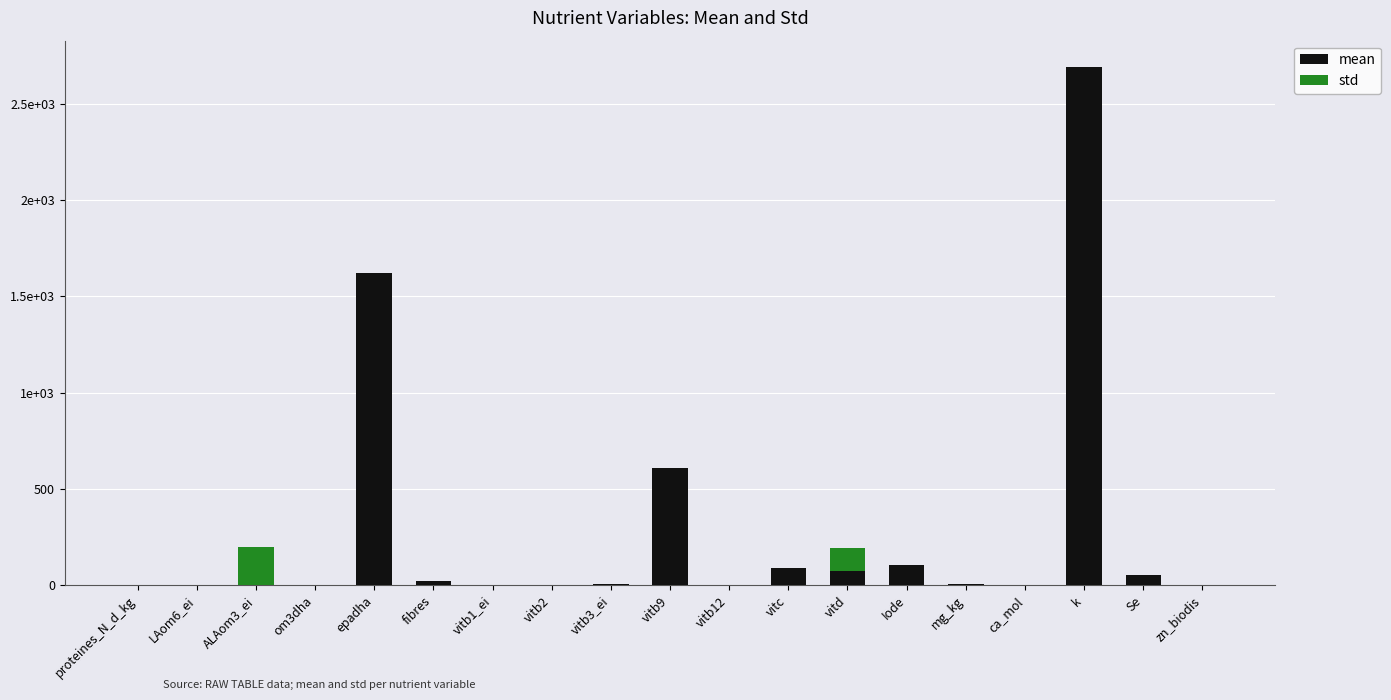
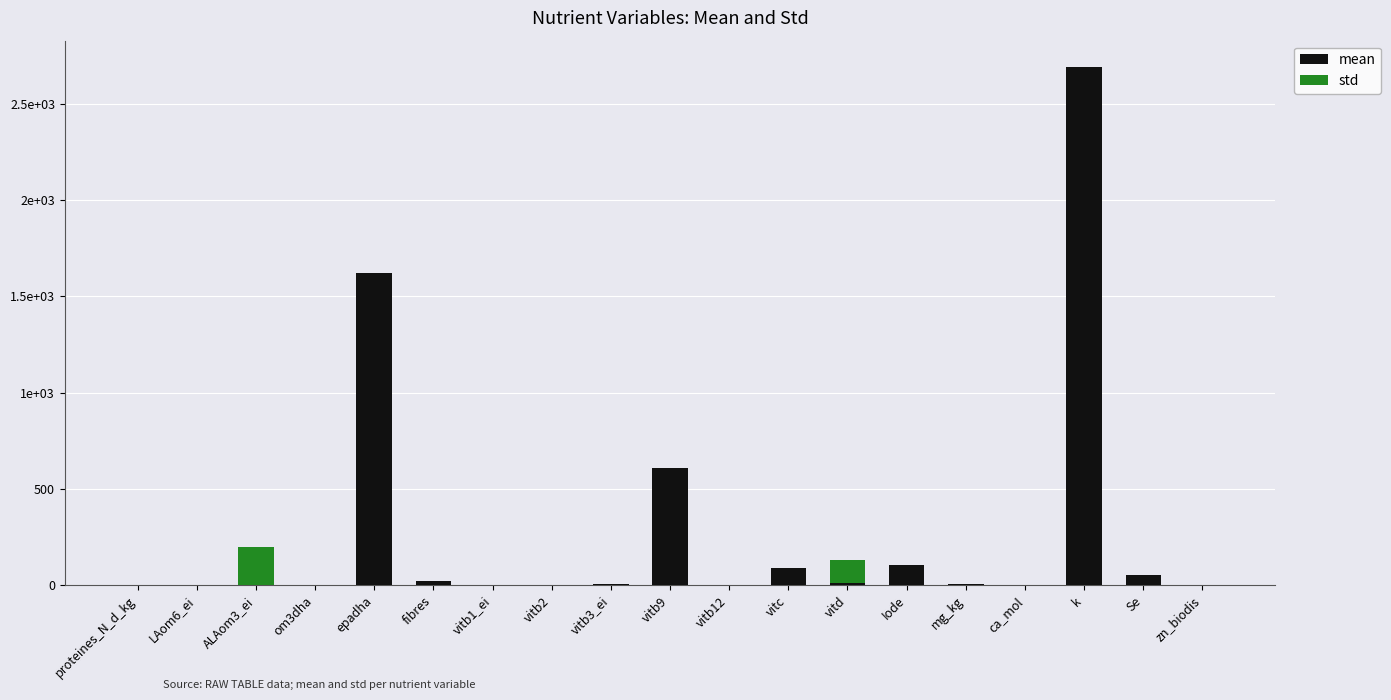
mean, vitd: 70 -> 10
